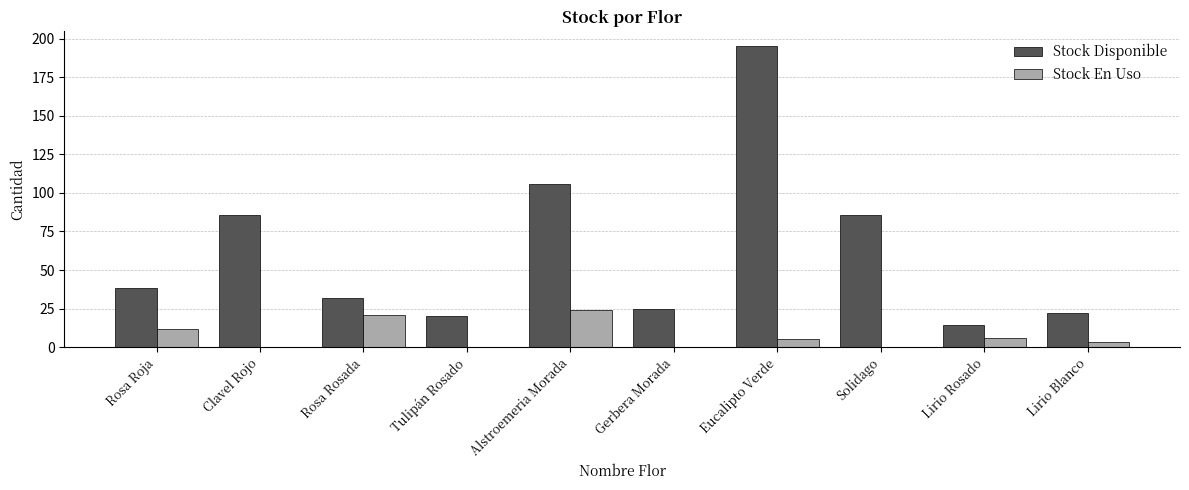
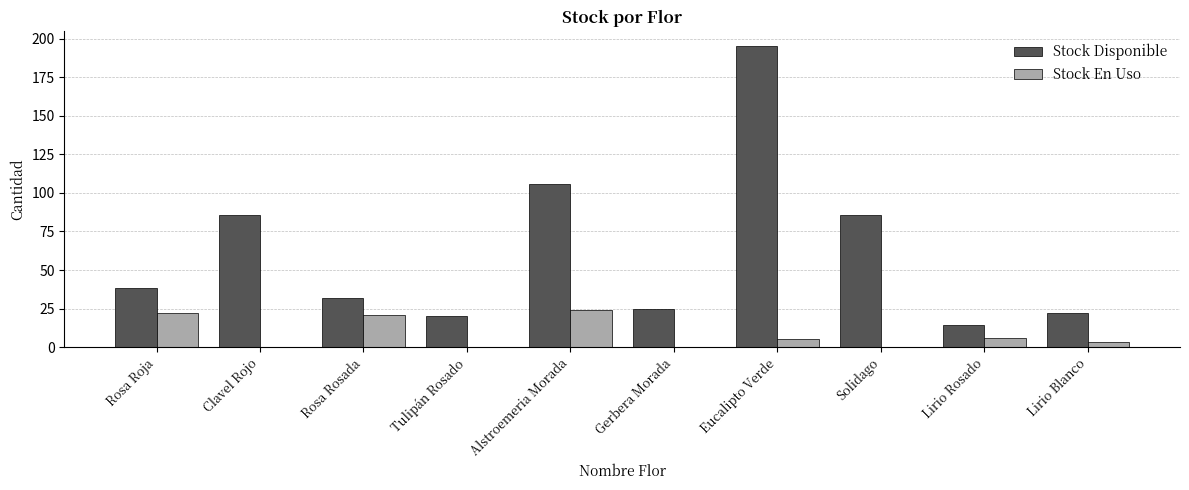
Stock En Uso, Rosa Roja: 12 -> 22
